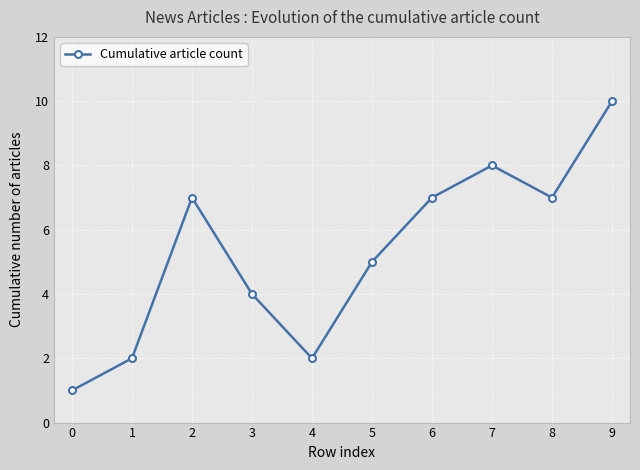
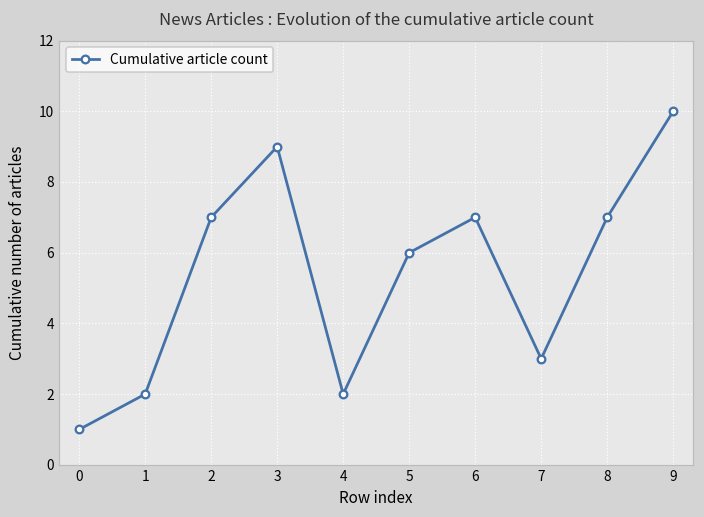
3: 4 -> 9
5: 5 -> 6
7: 8 -> 3
